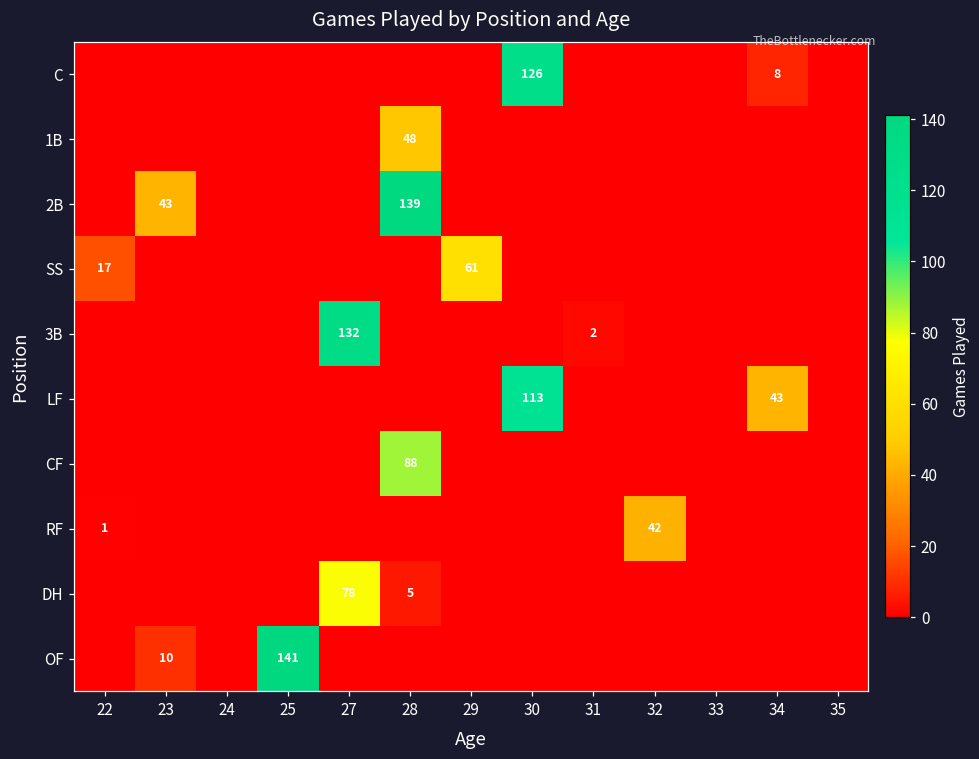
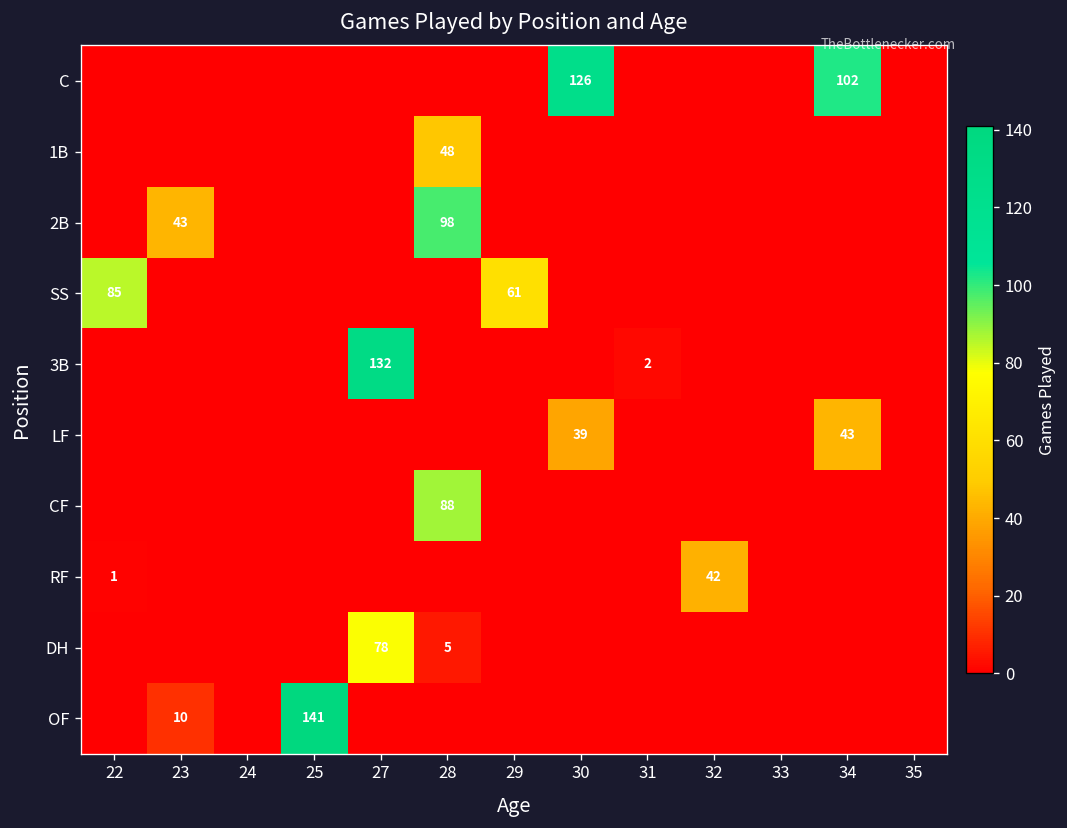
C, 34: 8 -> 102
2B, 28: 139 -> 98
SS, 22: 17 -> 85
LF, 30: 113 -> 39
